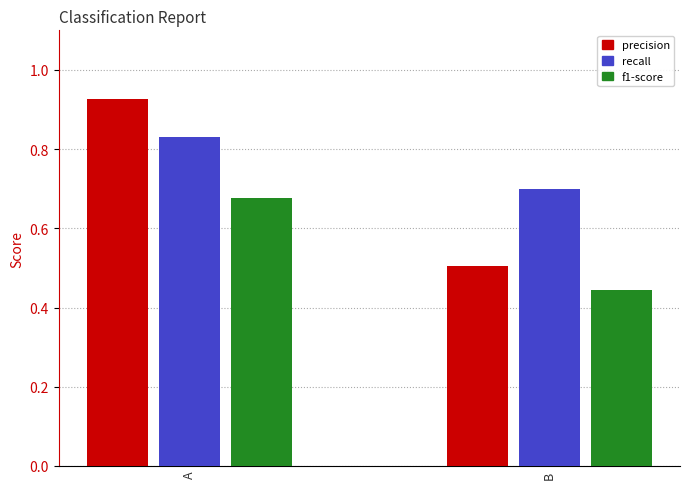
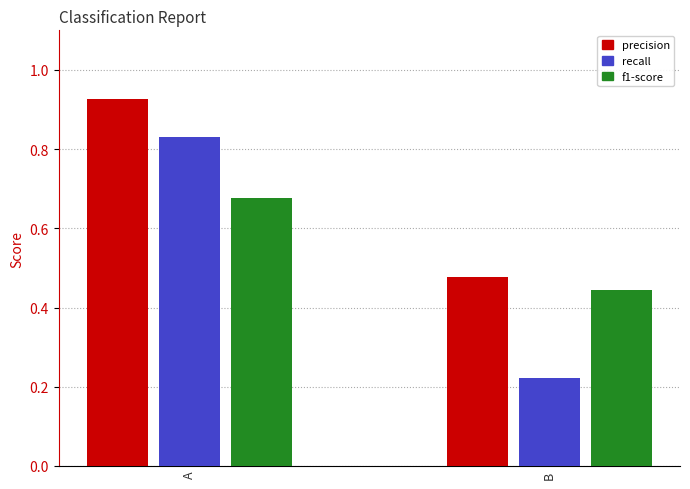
precision, B: 0.51 -> 0.48
recall, B: 0.70 -> 0.22
